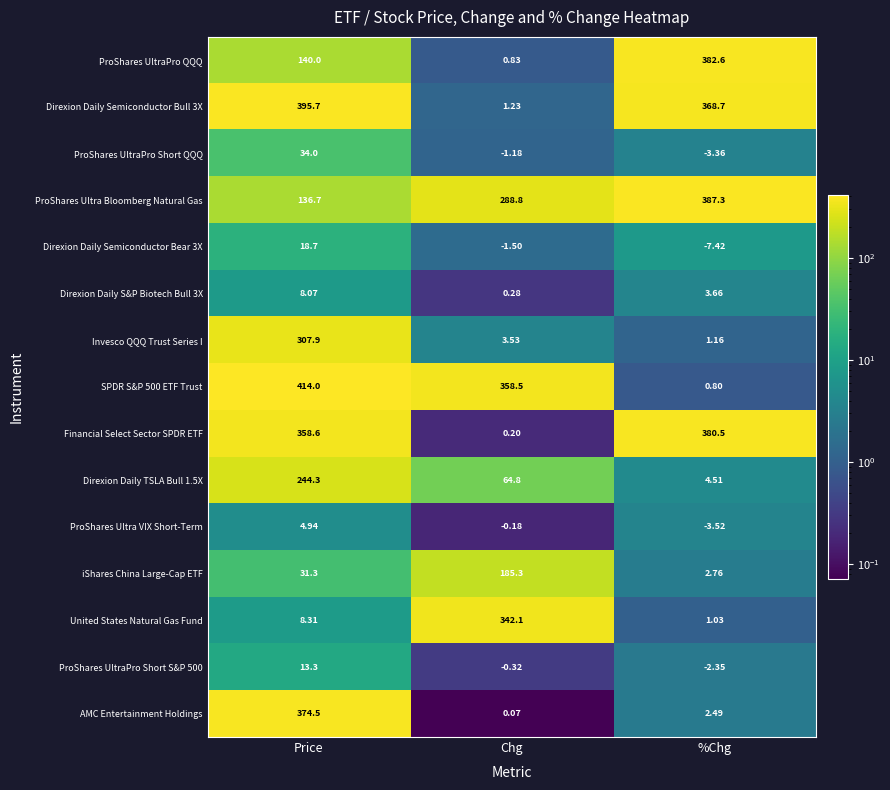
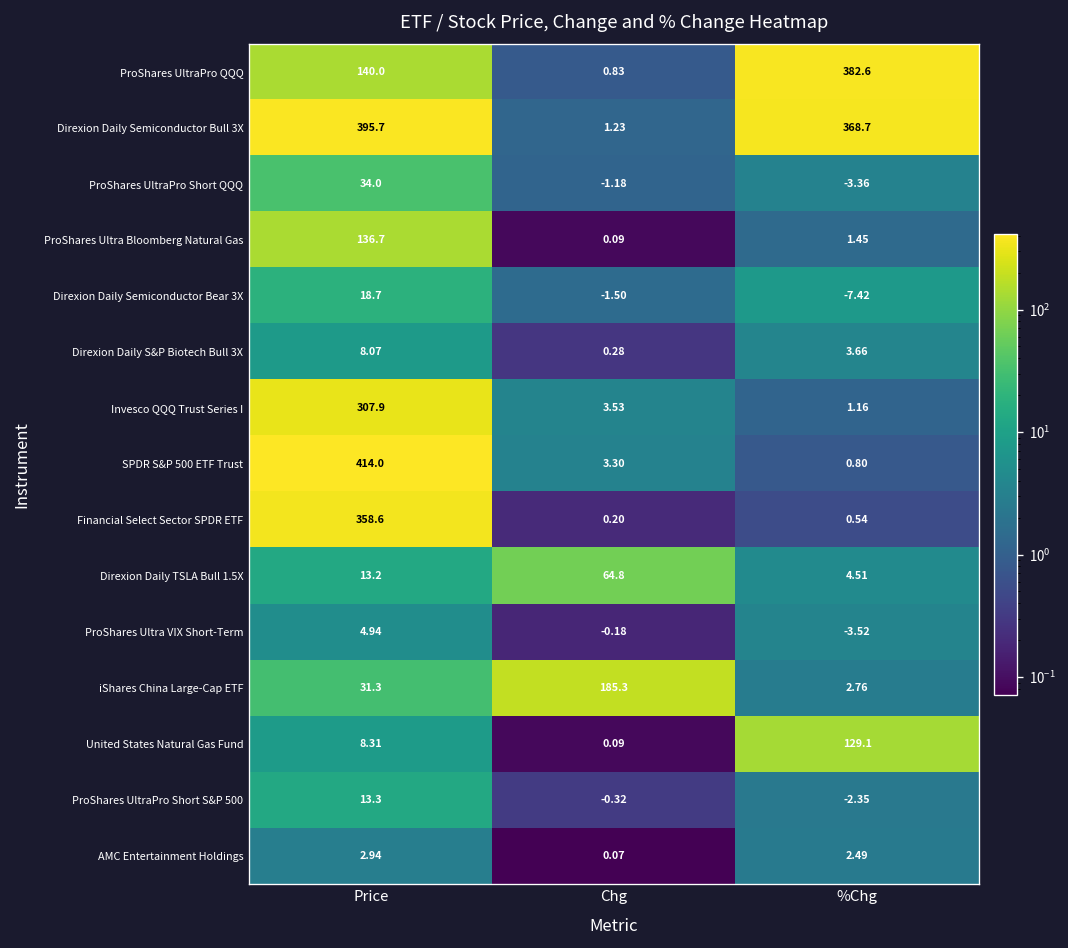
ProShares Ultra Bloomberg Natural Gas, Chg: 288.8 -> 0.09
ProShares Ultra Bloomberg Natural Gas, %Chg: 387.3 -> 1.45
SPDR S&P 500 ETF Trust, Chg: 358.5 -> 3.30
Financial Select Sector SPDR ETF, %Chg: 380.5 -> 0.54
Direxion Daily TSLA Bull 1.5X, Price: 244.3 -> 13.2
United States Natural Gas Fund, Chg: 342.1 -> 0.09
United States Natural Gas Fund, %Chg: 1.03 -> 129.1
AMC Entertainment Holdings, Price: 374.5 -> 2.94
